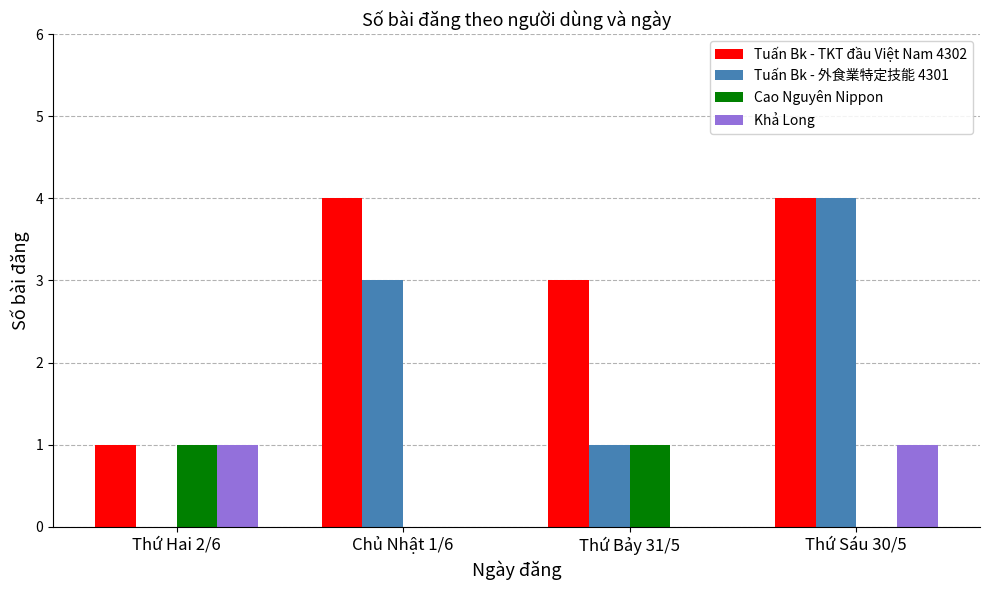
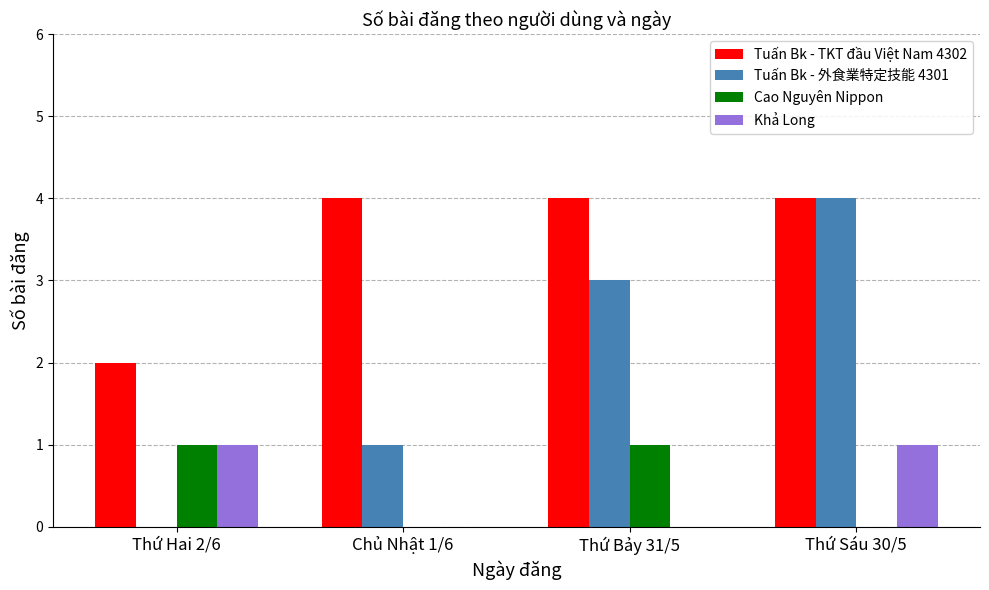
Tuấn Bk - TKT đầu Việt Nam 4302, Thứ Hai 2/6: 1 -> 2
Tuấn Bk - 外食業特定技能 4301, Chủ Nhật 1/6: 3 -> 1
Tuấn Bk - TKT đầu Việt Nam 4302, Thứ Bảy 31/5: 3 -> 4
Tuấn Bk - 外食業特定技能 4301, Thứ Bảy 31/5: 1 -> 3
